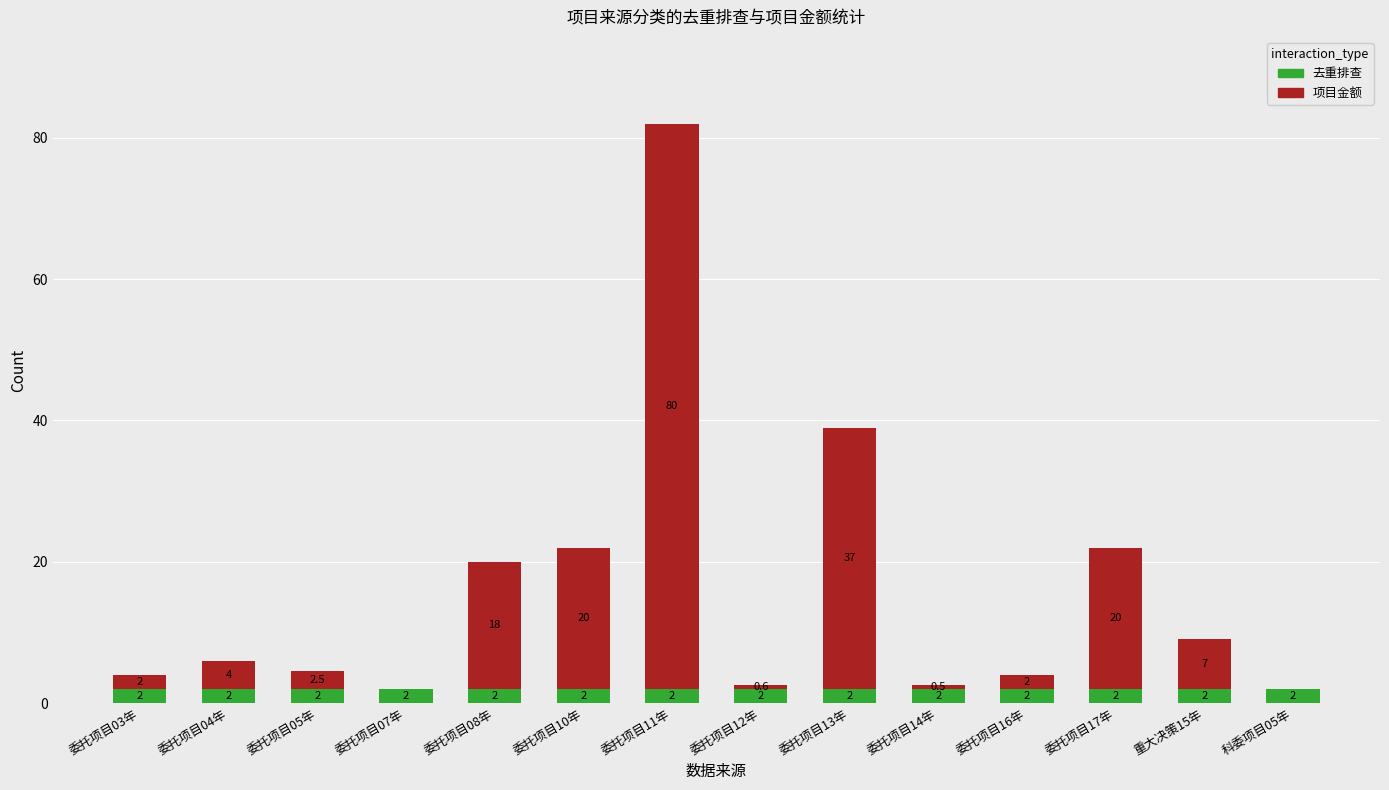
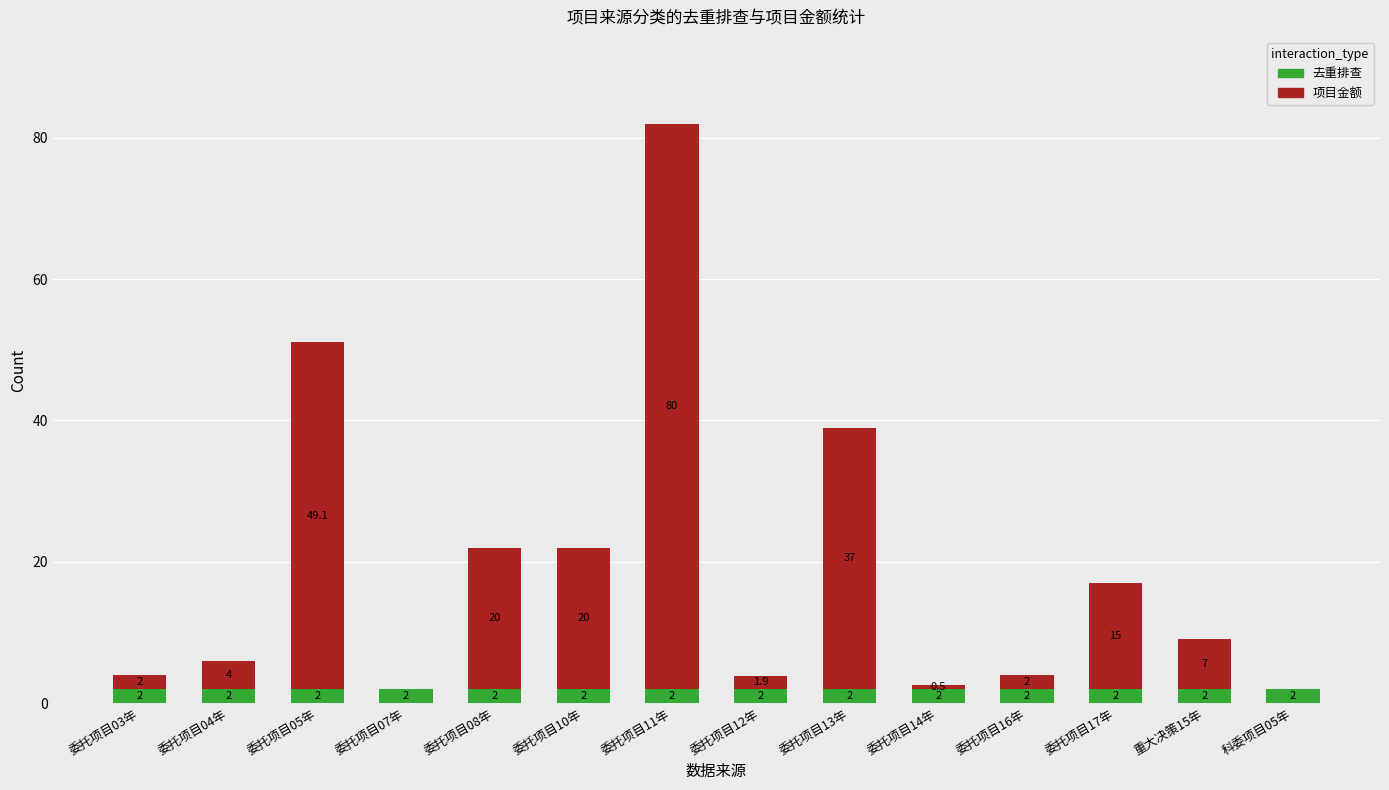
项目金额, 委托项目05年: 2.5 -> 49.1
项目金额, 委托项目08年: 18 -> 20
项目金额, 委托项目12年: 0.6 -> 1.9
项目金额, 委托项目17年: 20 -> 15
